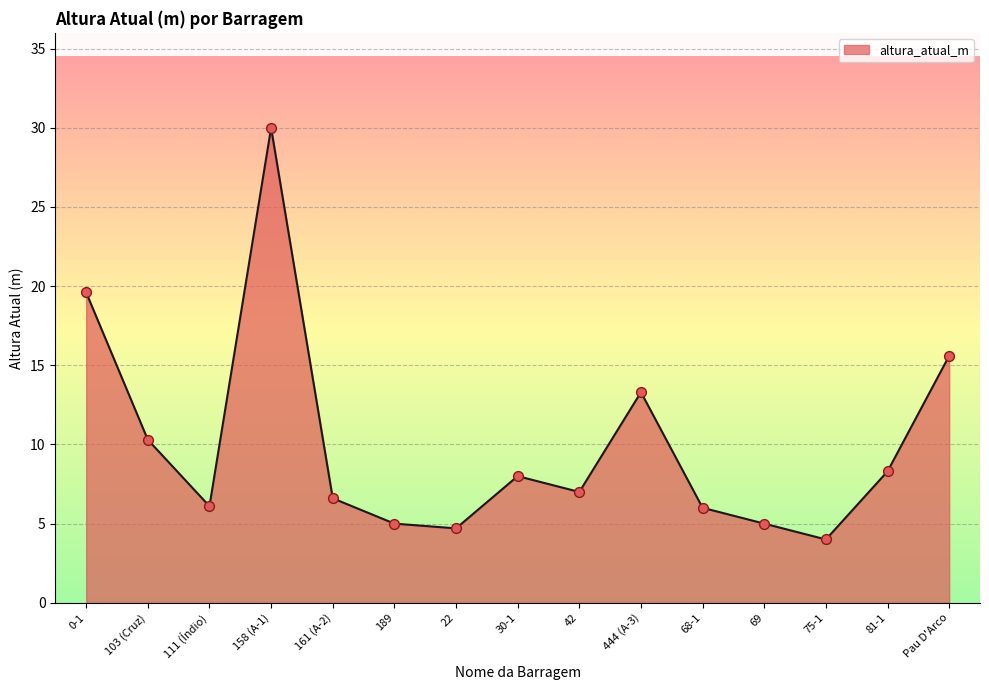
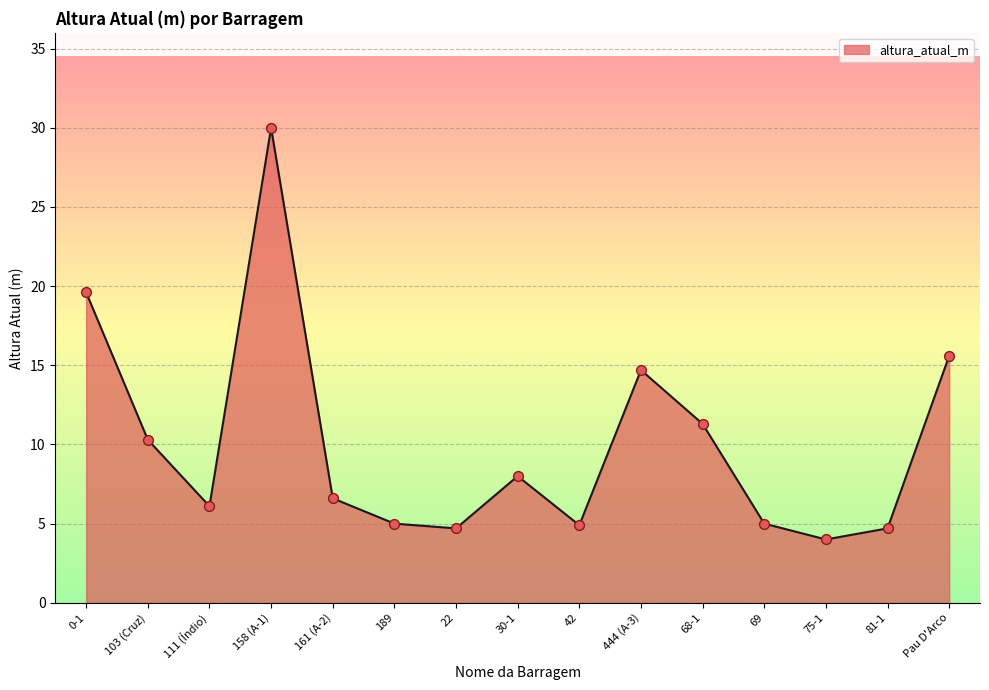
42: 7.0 -> 4.9
444 (A-3): 13.3 -> 14.7
68-1: 6.0 -> 11.3
81-1: 8.3 -> 4.7
